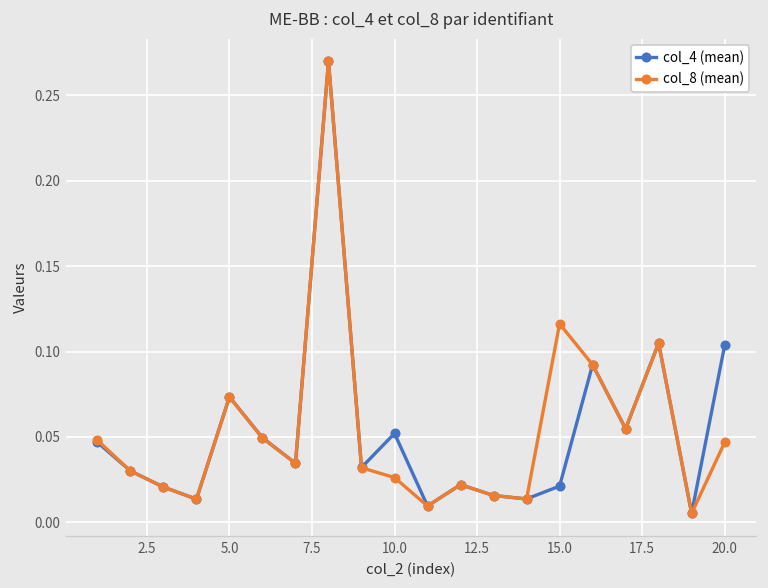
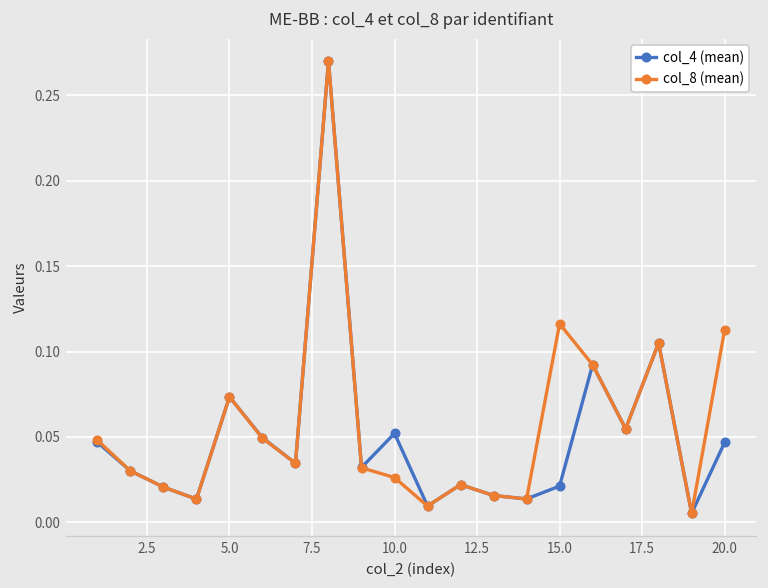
col_4 (mean), 20.0: 0.104 -> 0.047
col_8 (mean), 20.0: 0.047 -> 0.113
